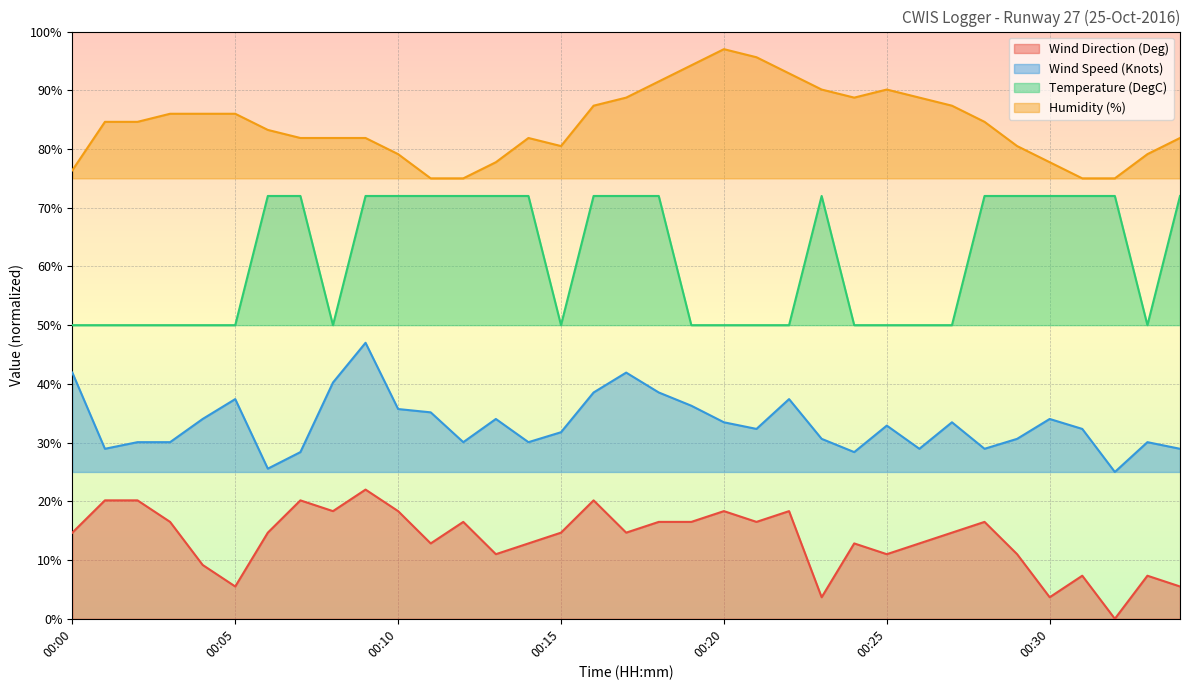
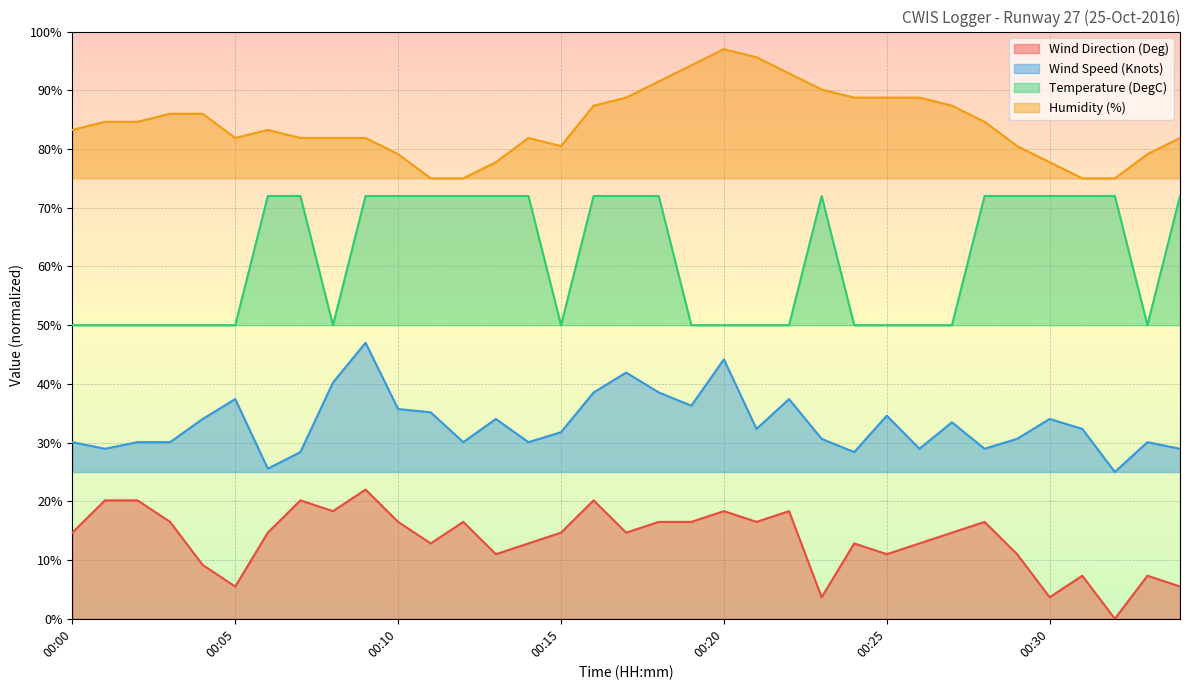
Wind Speed (Knots), 00:00: 42% -> 30%
Humidity (%), 00:00: 76% -> 83%
Humidity (%), 00:05: 86% -> 82%
Wind Direction (Deg), 00:10: 18% -> 17%
Wind Speed (Knots), 00:20: 33% -> 44%
Wind Speed (Knots), 00:25: 33% -> 35%
Humidity (%), 00:25: 90% -> 89%
